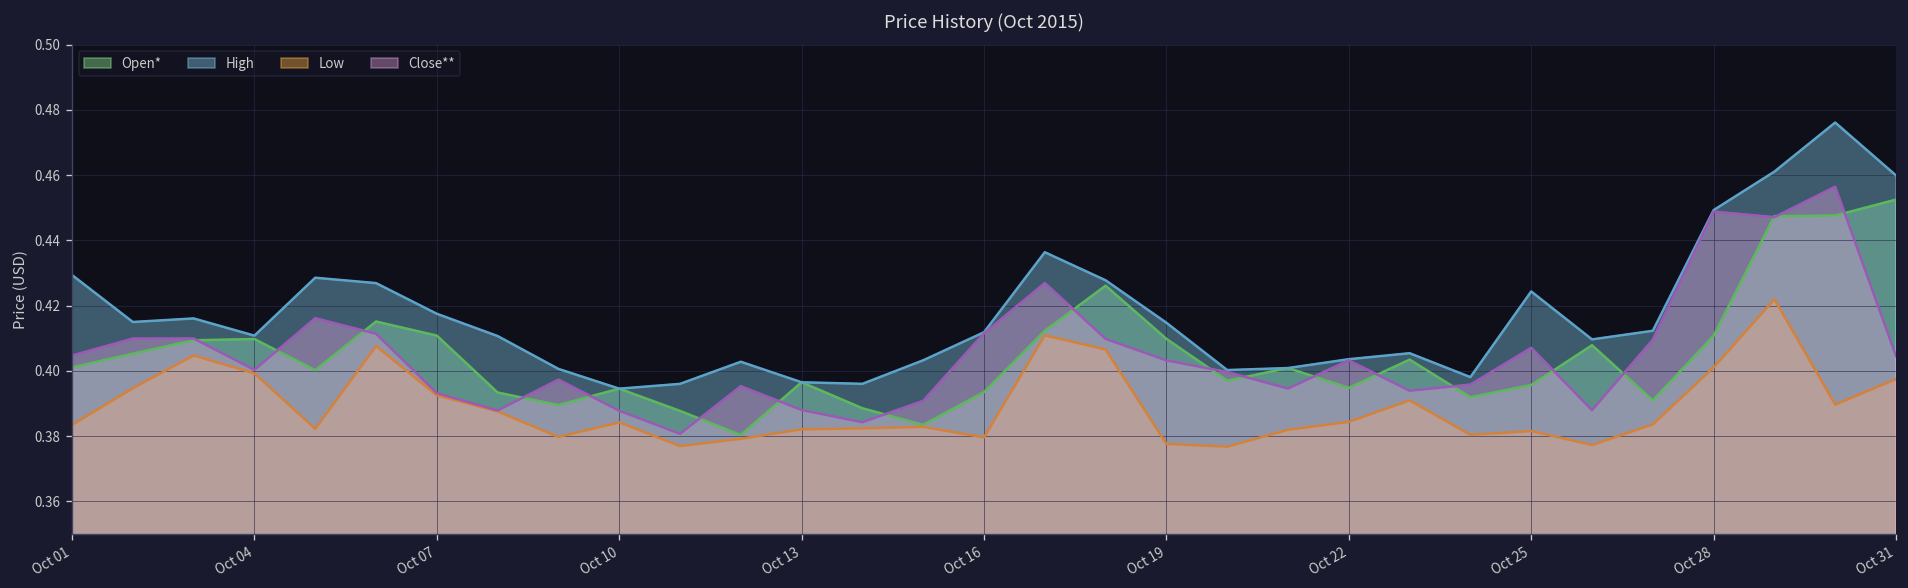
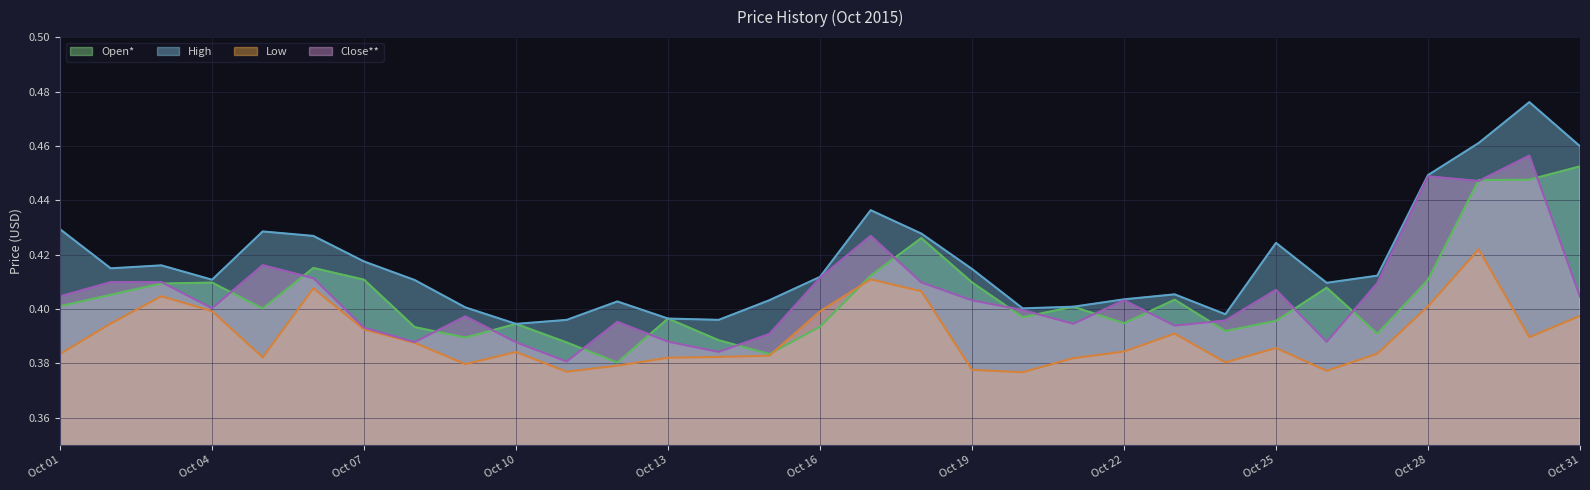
Low, Oct 16: 0.380 -> 0.399
Low, Oct 25: 0.382 -> 0.386
